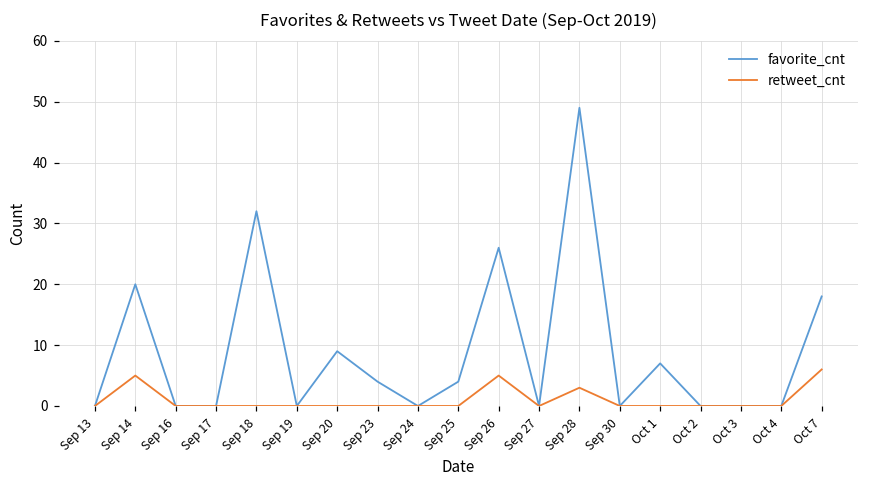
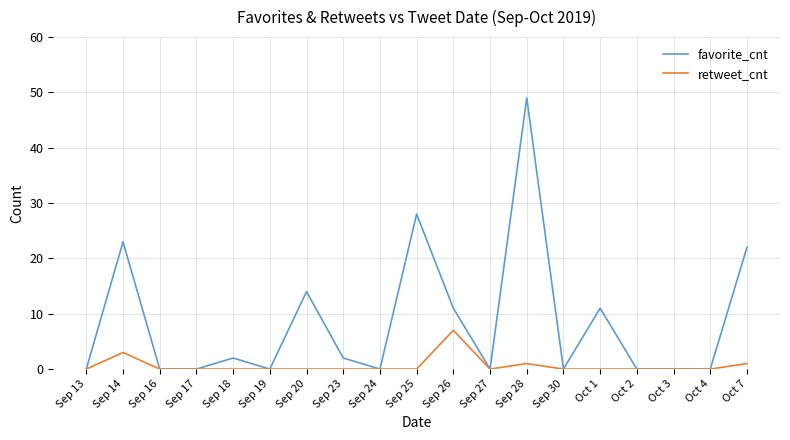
favorite_cnt, Sep 14: 20 -> 23
retweet_cnt, Sep 14: 5 -> 3
favorite_cnt, Sep 18: 32 -> 2
favorite_cnt, Sep 20: 9 -> 14
favorite_cnt, Sep 23: 4 -> 2
favorite_cnt, Sep 25: 4 -> 28
favorite_cnt, Sep 26: 26 -> 11
retweet_cnt, Sep 26: 5 -> 7
retweet_cnt, Sep 28: 3 -> 1
favorite_cnt, Oct 1: 7 -> 11
favorite_cnt, Oct 7: 18 -> 22
retweet_cnt, Oct 7: 6 -> 1
